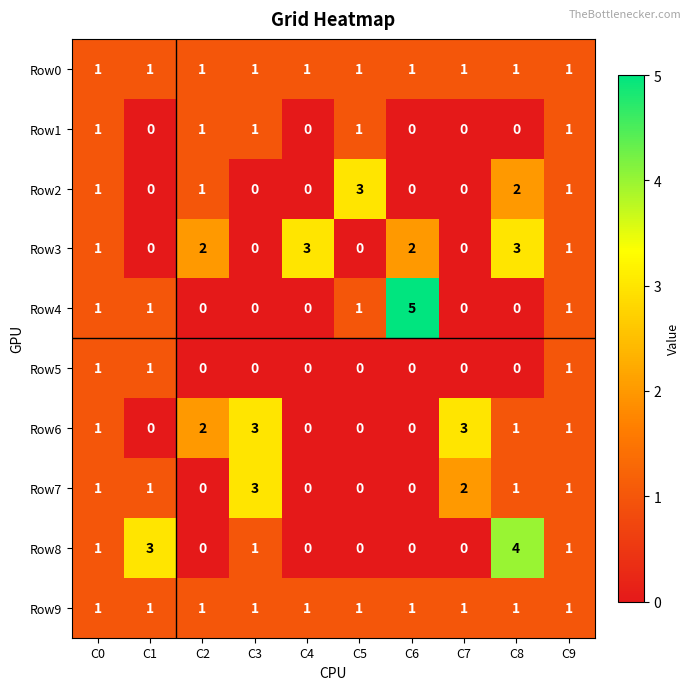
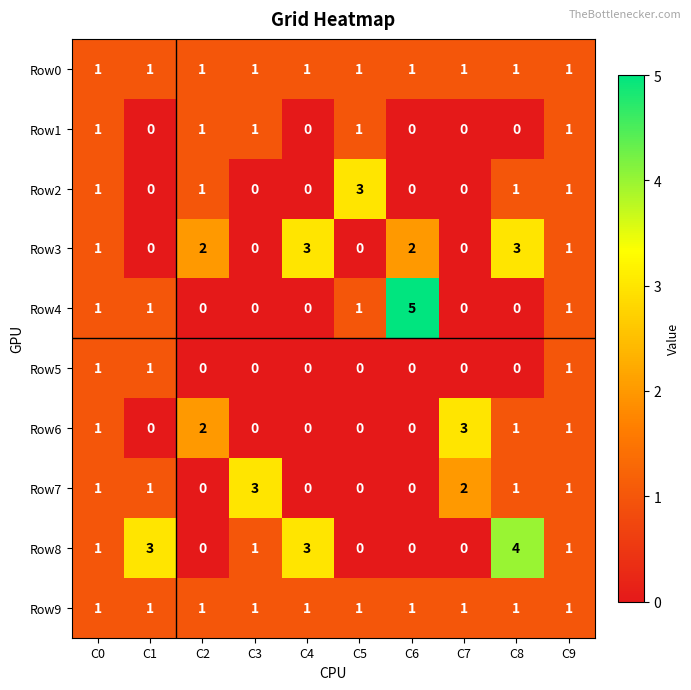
Row2, C8: 2 -> 1
Row6, C3: 3 -> 0
Row8, C4: 0 -> 3
